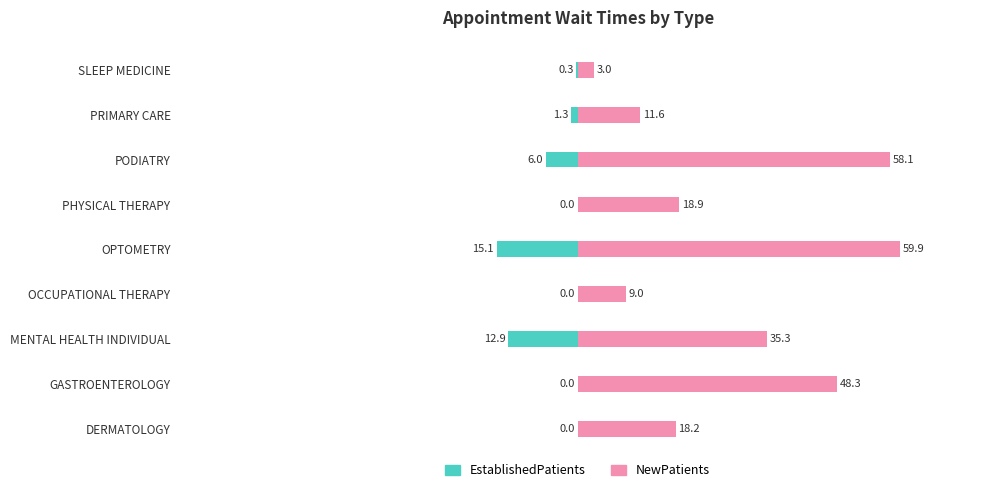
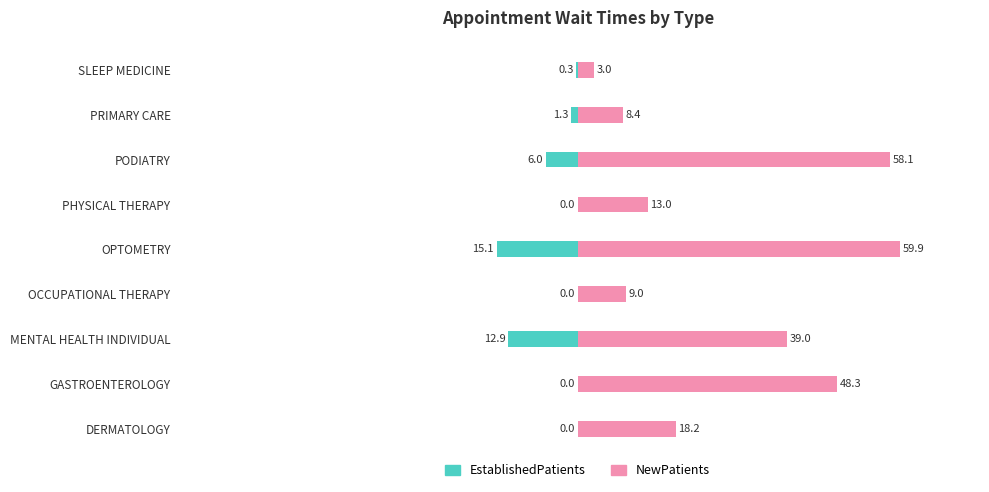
NewPatients, PRIMARY CARE: 11.6 -> 8.4
NewPatients, PHYSICAL THERAPY: 18.9 -> 13.0
NewPatients, MENTAL HEALTH INDIVIDUAL: 35.3 -> 39.0
